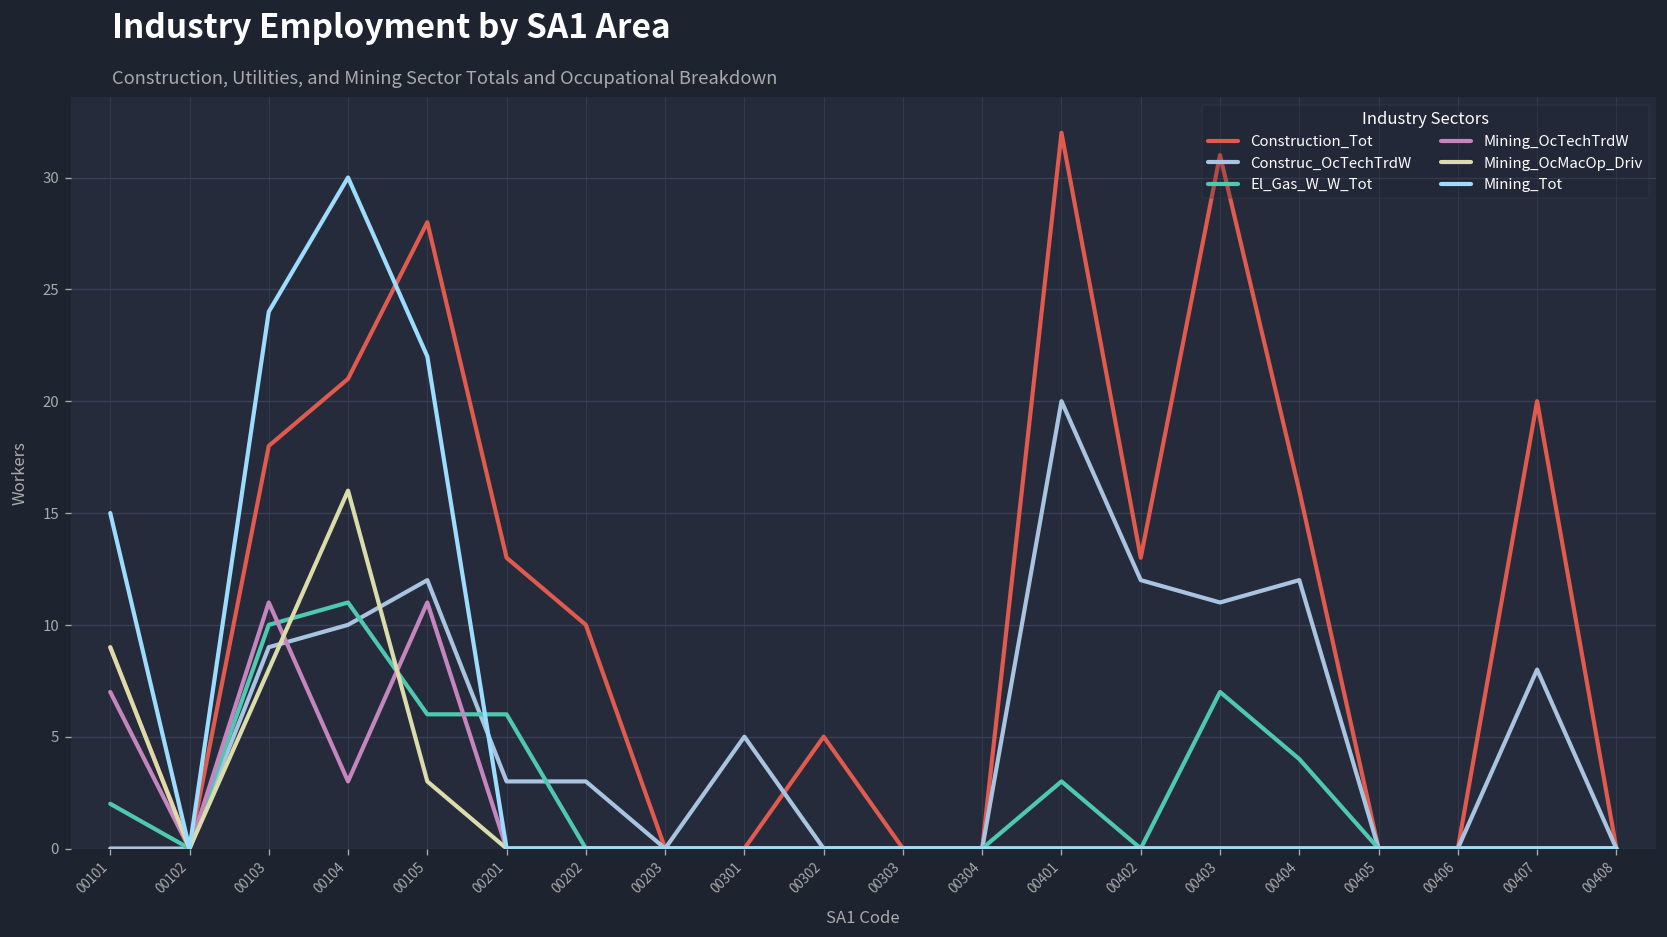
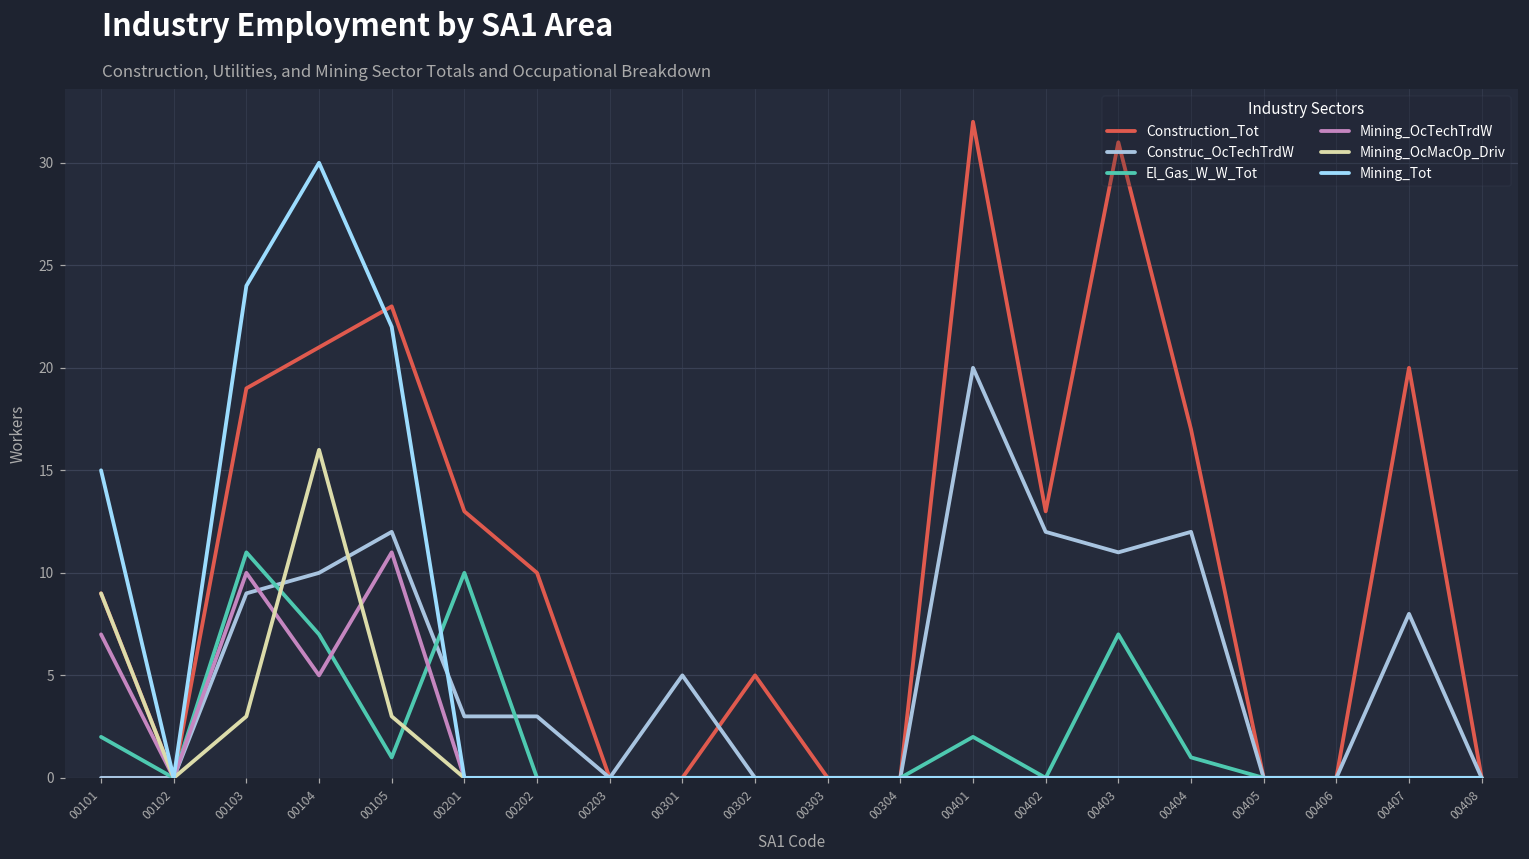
Construction_Tot, 00103: 18 -> 19
El_Gas_W_W_Tot, 00103: 10 -> 11
Mining_OcTechTrdW, 00103: 11 -> 10
Mining_OcMacOp_Driv, 00103: 8 -> 3
El_Gas_W_W_Tot, 00104: 11 -> 7
Mining_OcTechTrdW, 00104: 3 -> 5
Construction_Tot, 00105: 28 -> 23
El_Gas_W_W_Tot, 00105: 6 -> 1
El_Gas_W_W_Tot, 00201: 6 -> 10
El_Gas_W_W_Tot, 00401: 3 -> 2
Construction_Tot, 00404: 16 -> 17
El_Gas_W_W_Tot, 00404: 4 -> 1
